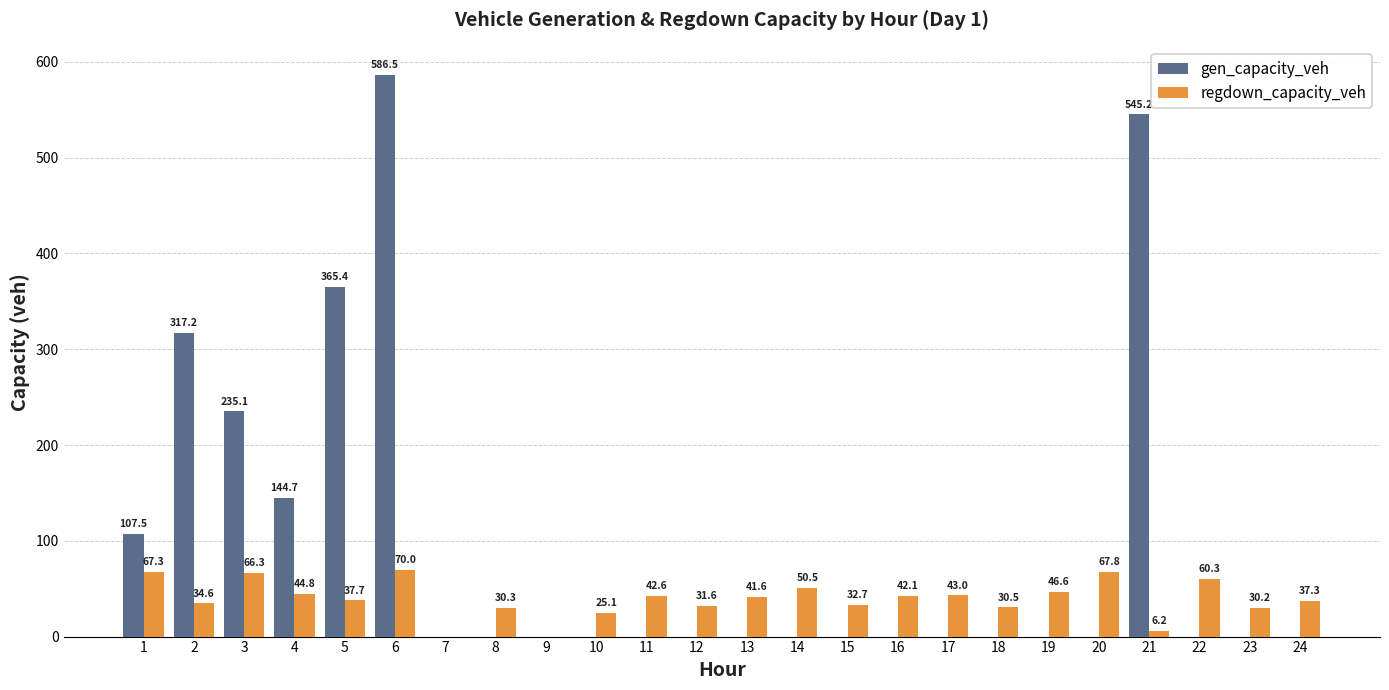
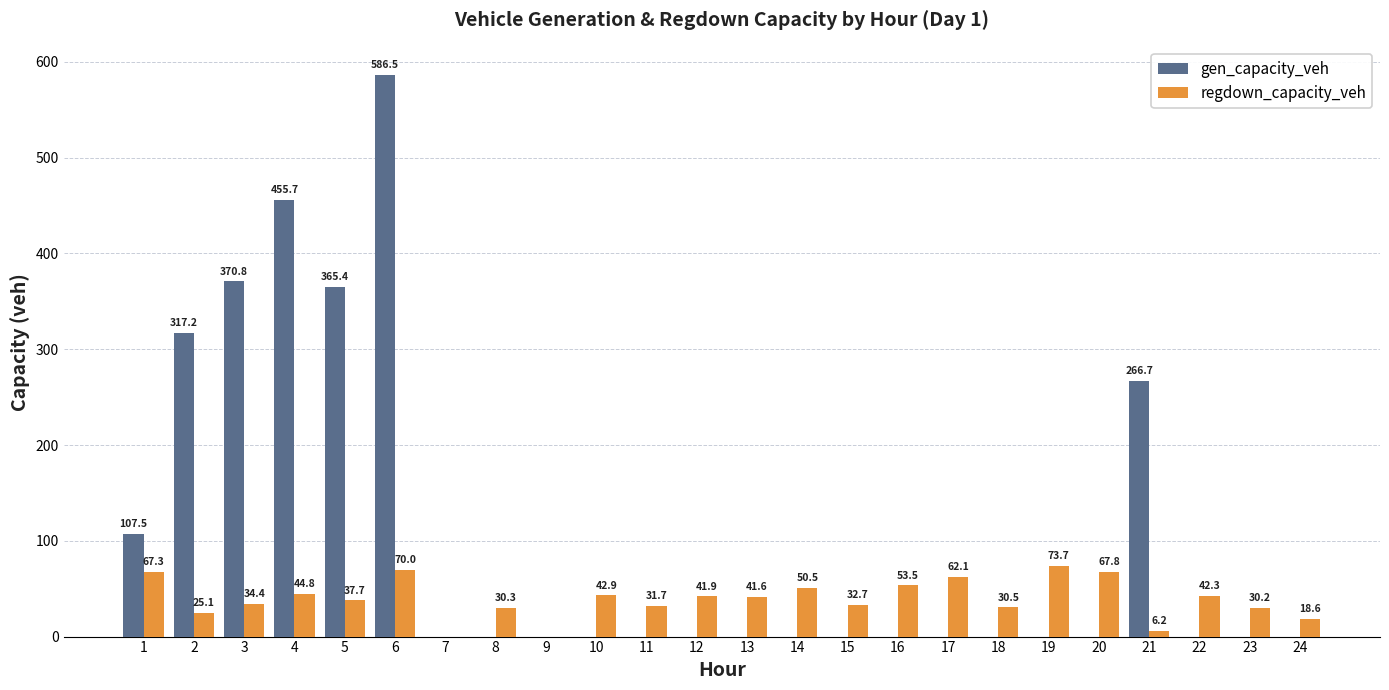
regdown_capacity_veh, 2: 34.6 -> 25.1
gen_capacity_veh, 3: 235.1 -> 370.8
regdown_capacity_veh, 3: 66.3 -> 34.4
gen_capacity_veh, 4: 144.7 -> 455.7
regdown_capacity_veh, 10: 25.1 -> 42.9
regdown_capacity_veh, 11: 42.6 -> 31.7
regdown_capacity_veh, 12: 31.6 -> 41.9
regdown_capacity_veh, 16: 42.1 -> 53.5
regdown_capacity_veh, 17: 43.0 -> 62.1
regdown_capacity_veh, 19: 46.6 -> 73.7
gen_capacity_veh, 21: 545.2 -> 266.7
regdown_capacity_veh, 22: 60.3 -> 42.3
regdown_capacity_veh, 24: 37.3 -> 18.6
